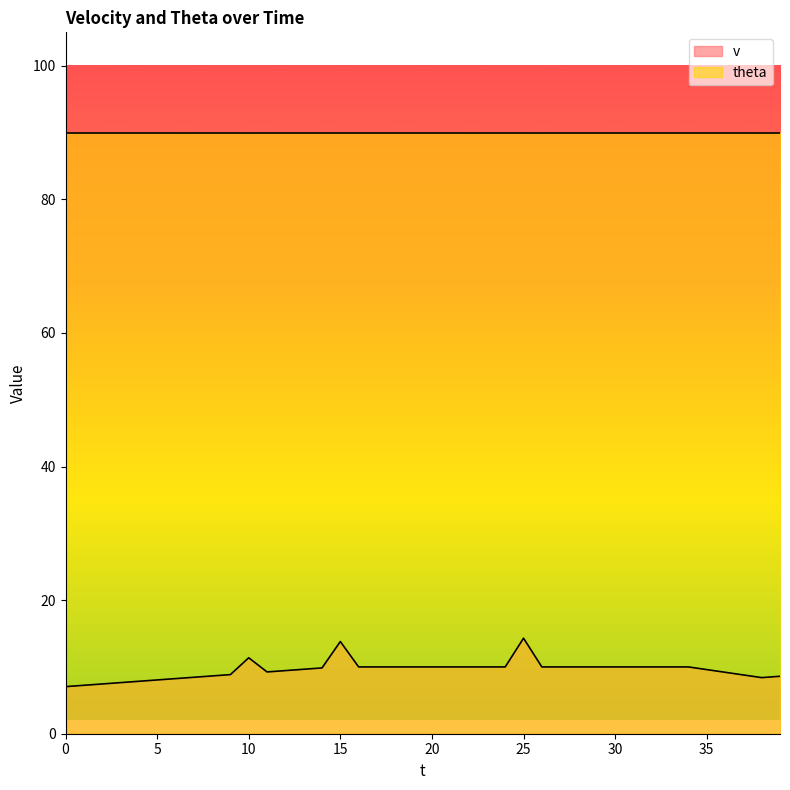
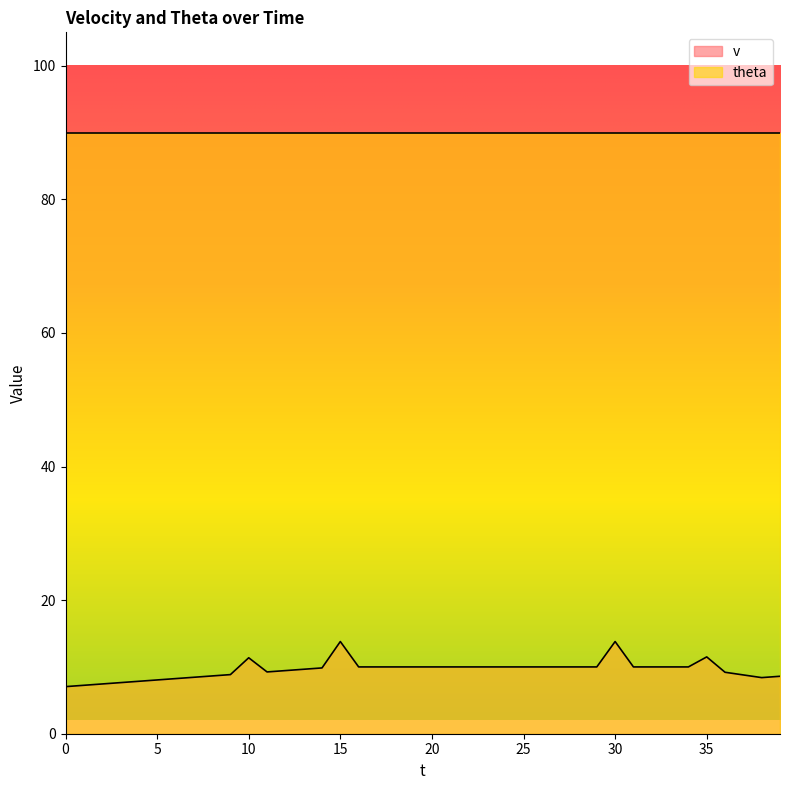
v, 25: 14 -> 10
v, 30: 10 -> 14
v, 35: 10 -> 12
